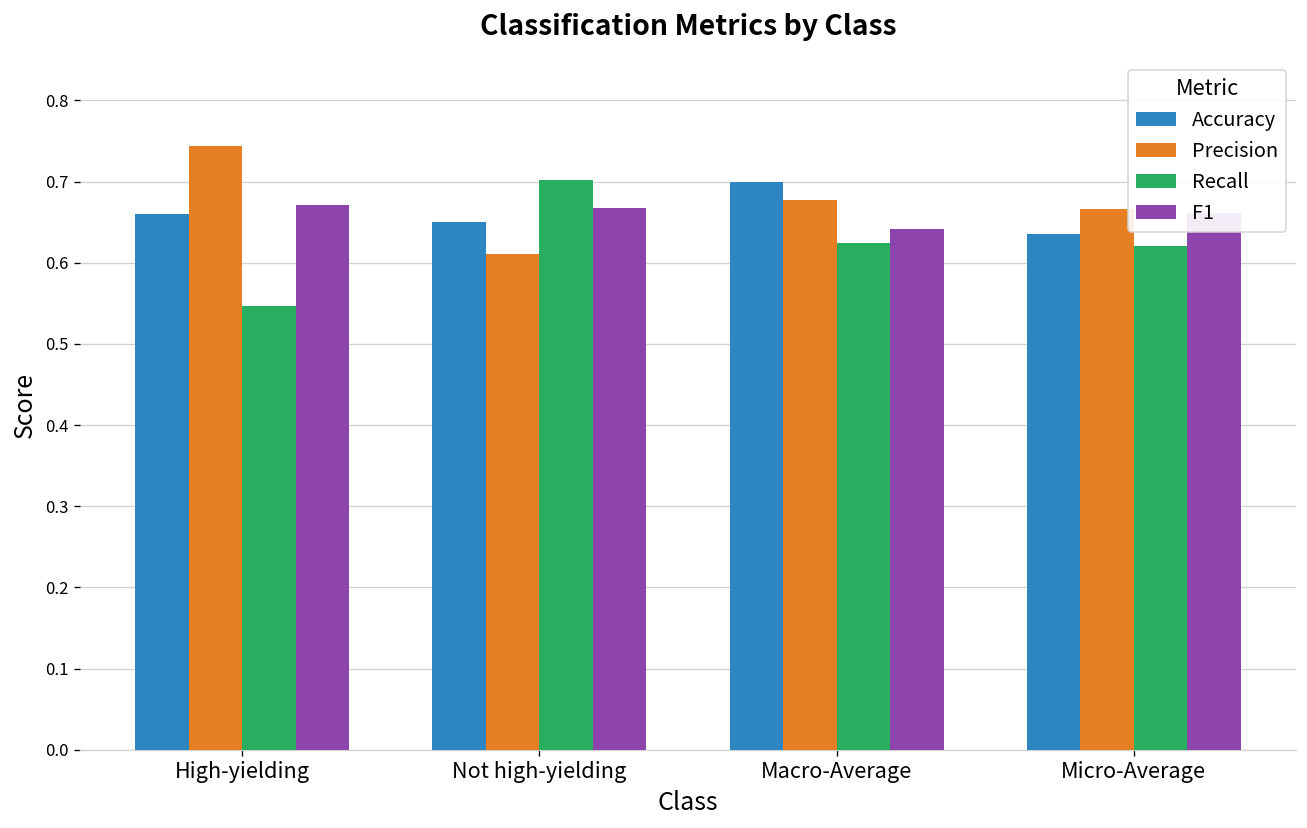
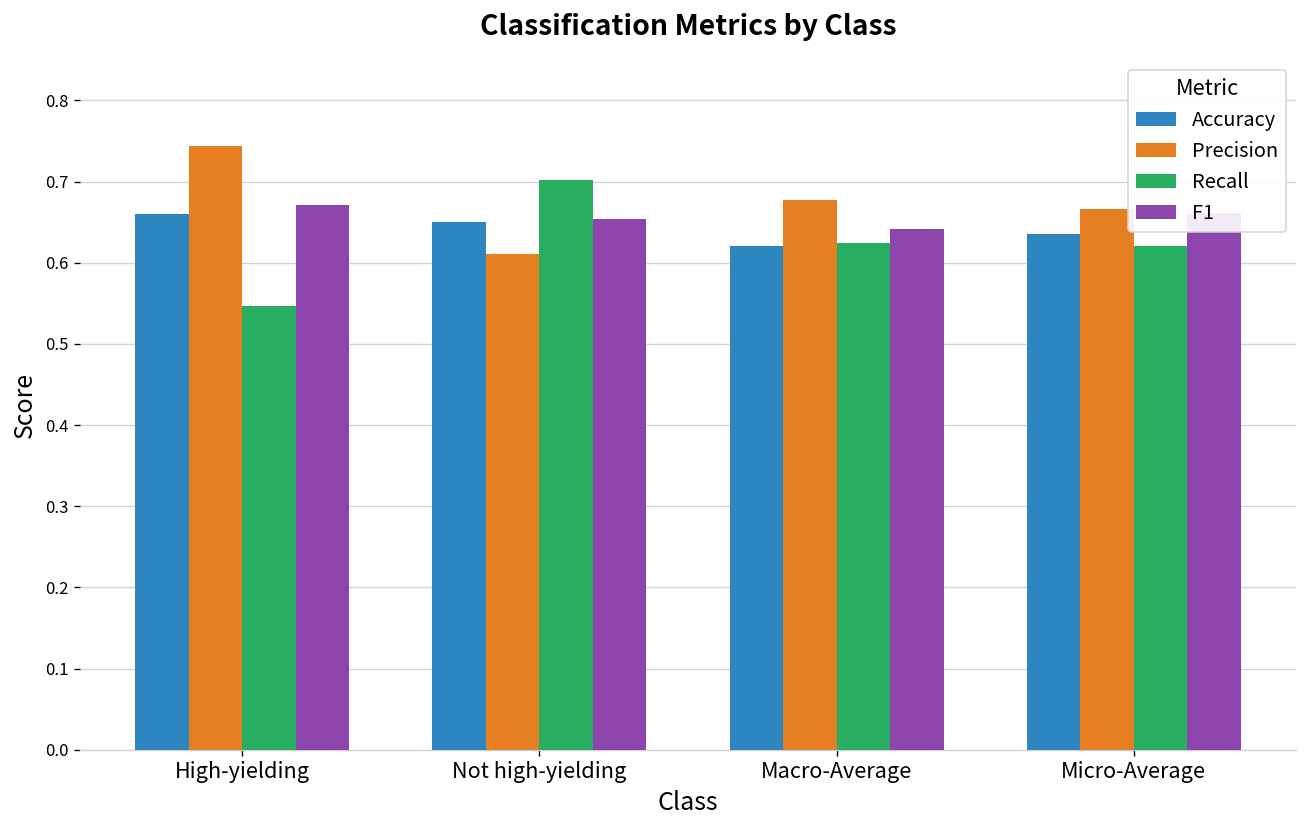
F1, Not high-yielding: 0.67 -> 0.65
Accuracy, Macro-Average: 0.70 -> 0.62
